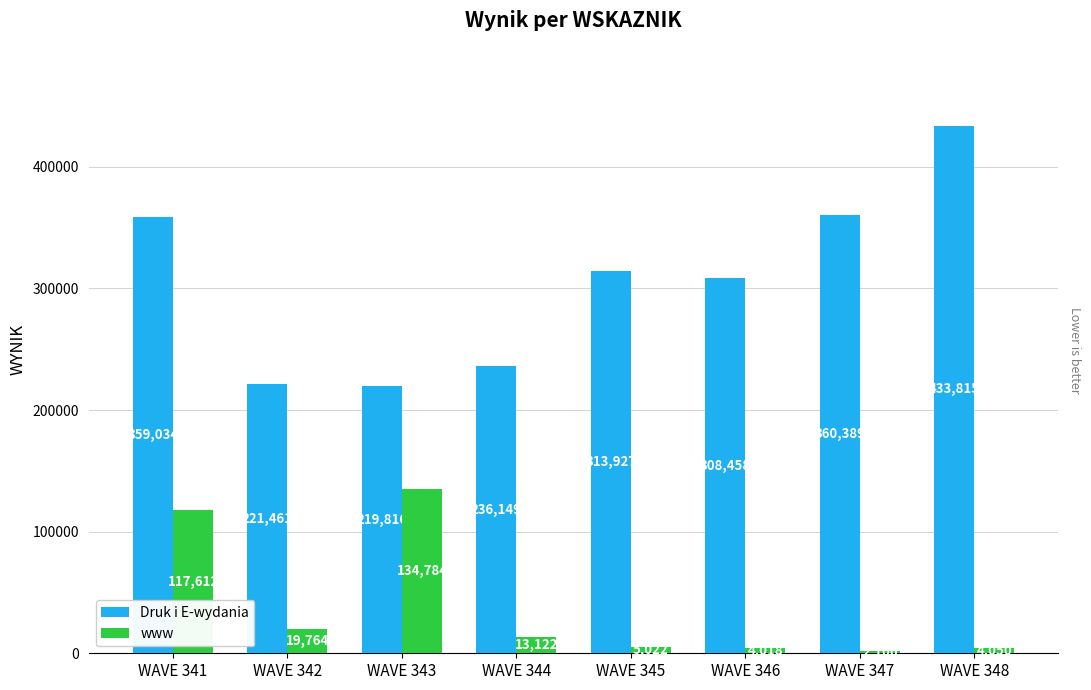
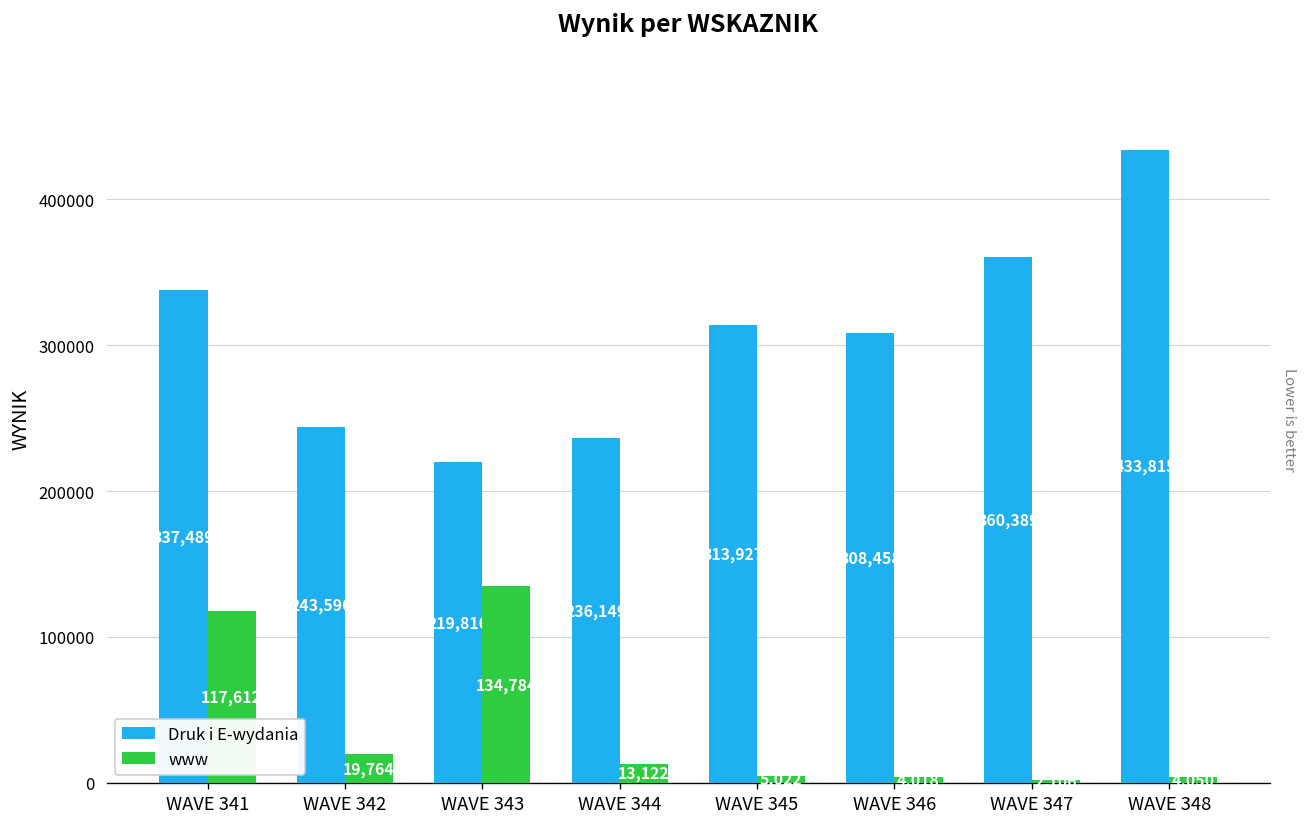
Druk i E-wydania, WAVE 341: 359,034 -> 337,489
Druk i E-wydania, WAVE 342: 221,461 -> 243,596
